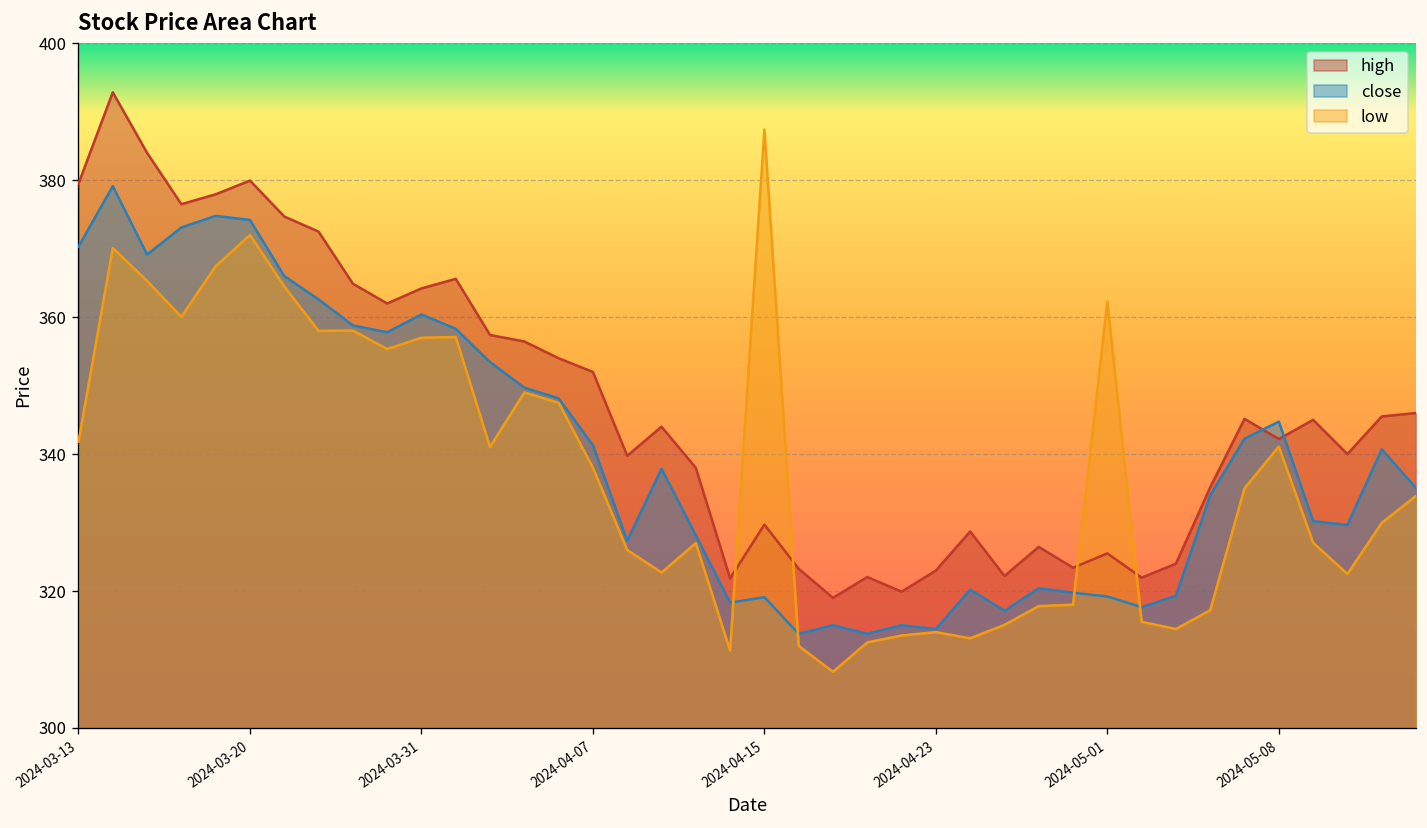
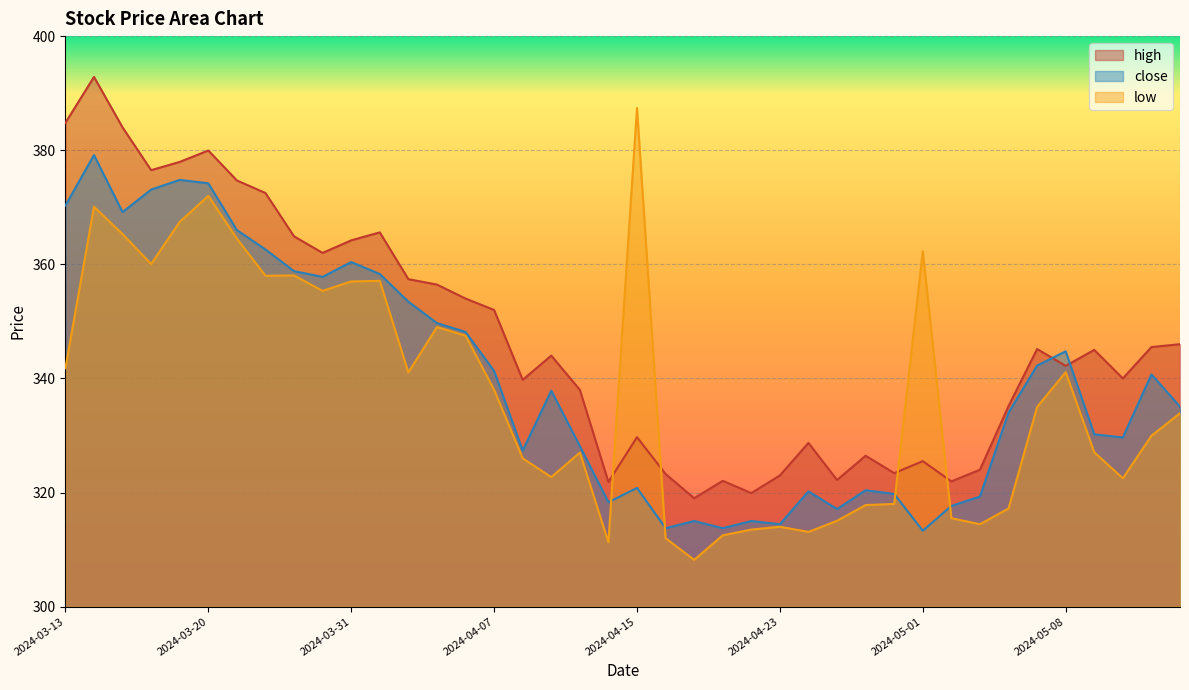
high, 2024-03-13: 380 -> 385
close, 2024-04-15: 319 -> 321
close, 2024-05-01: 319 -> 313
